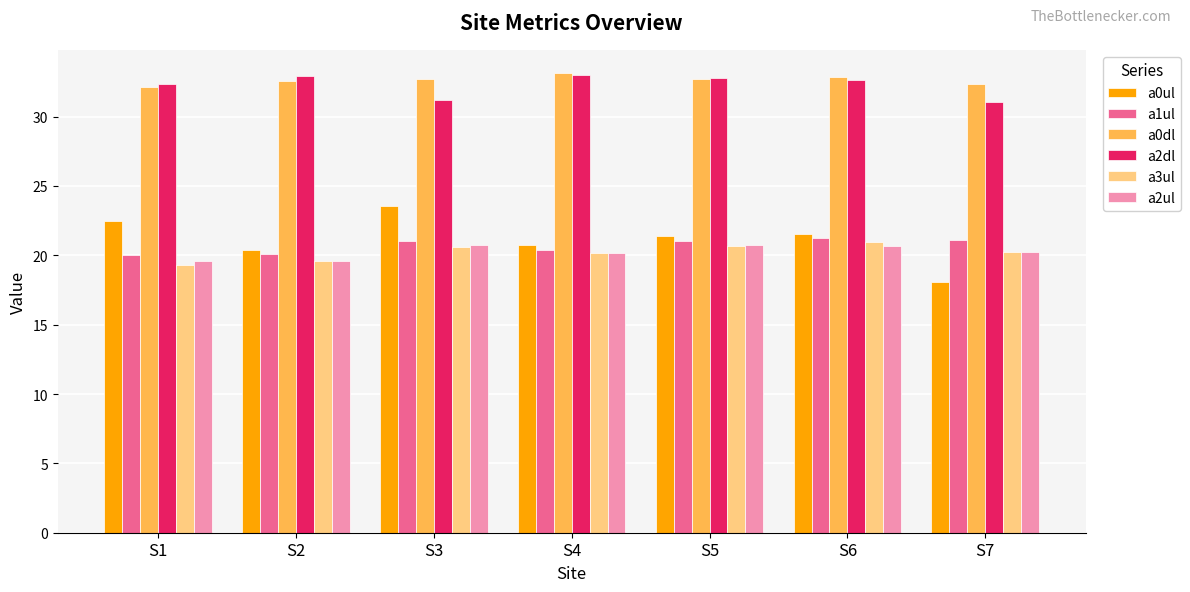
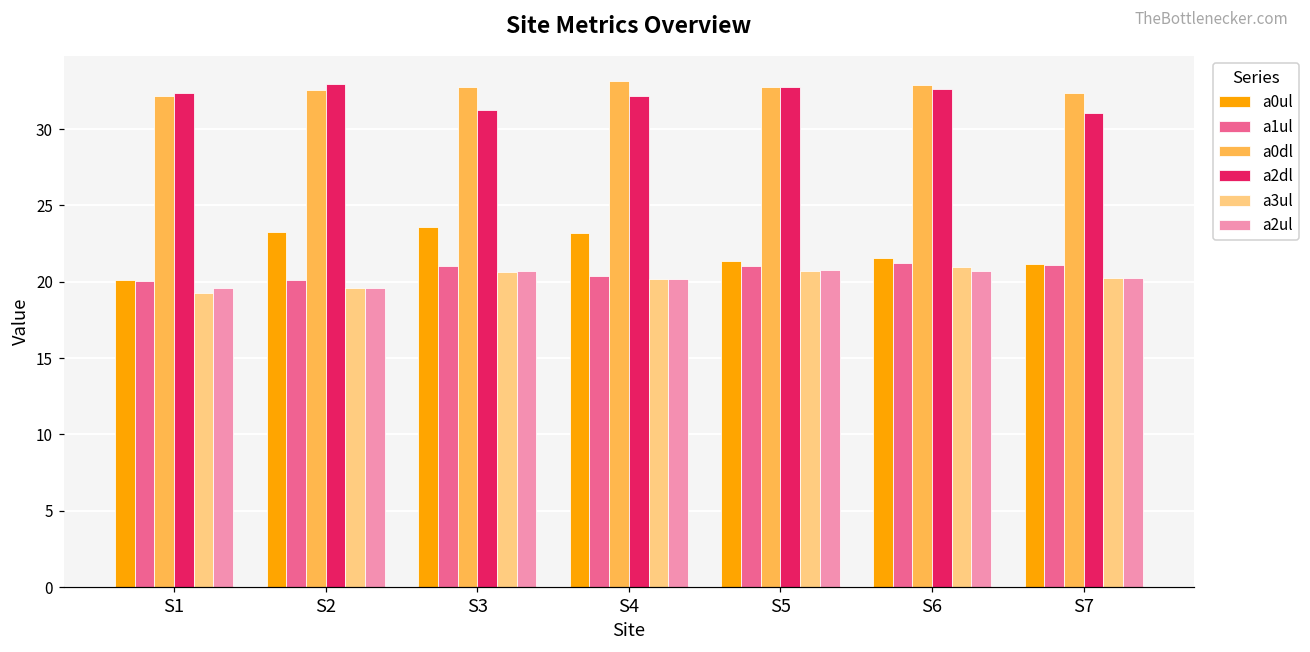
a0ul, S1: 22.4 -> 20.1
a0ul, S2: 20.4 -> 23.2
a0ul, S4: 20.7 -> 23.2
a2dl, S4: 33.0 -> 32.2
a0ul, S7: 18.1 -> 21.2
